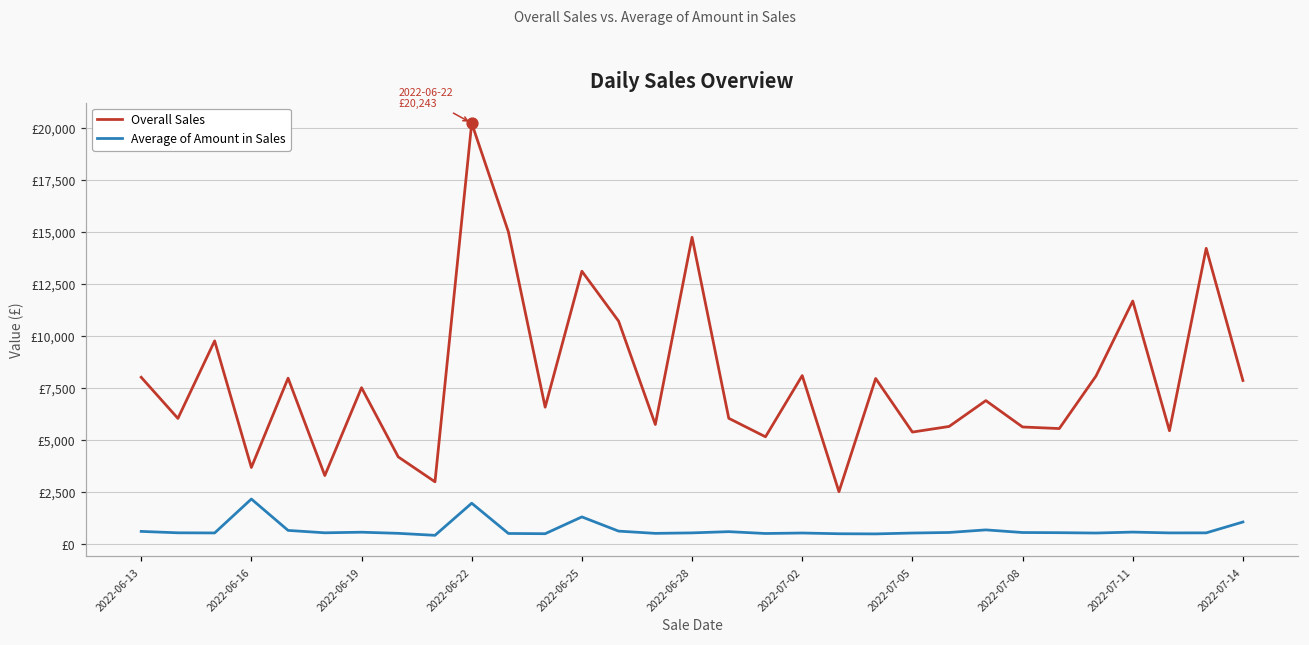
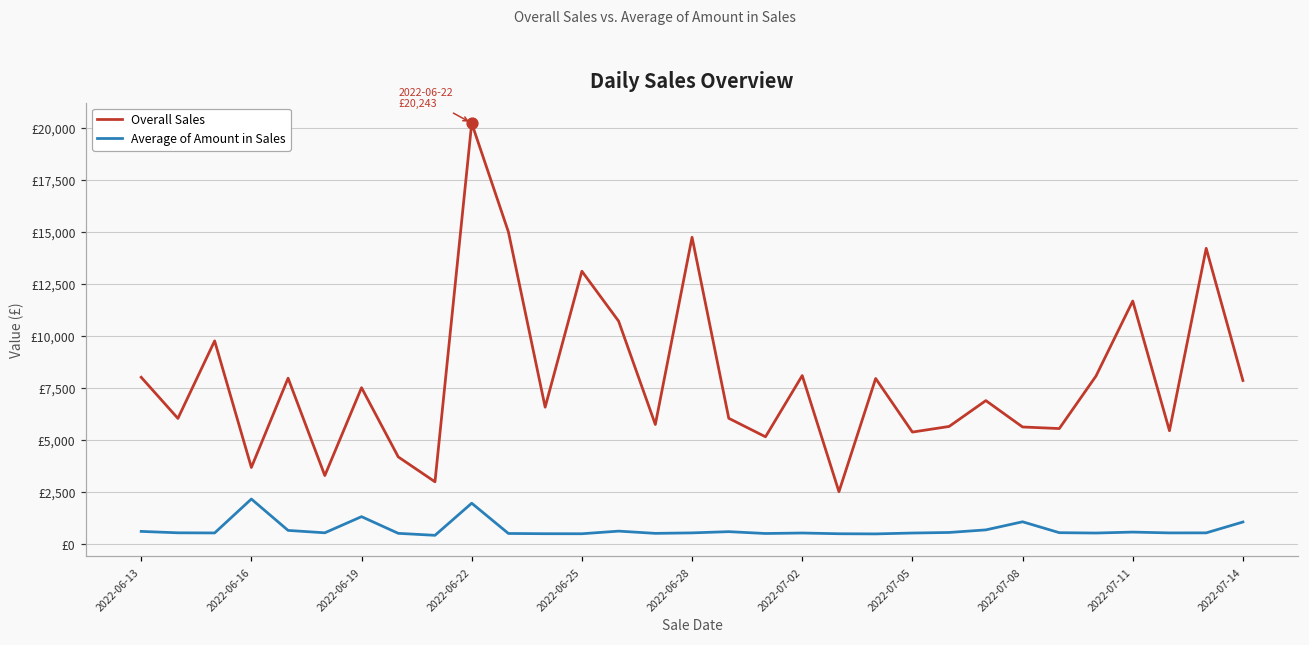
Average of Amount in Sales, 2022-06-19: £600 -> £1,300
Average of Amount in Sales, 2022-06-25: £1,300 -> £500
Average of Amount in Sales, 2022-07-08: £600 -> £1,100
